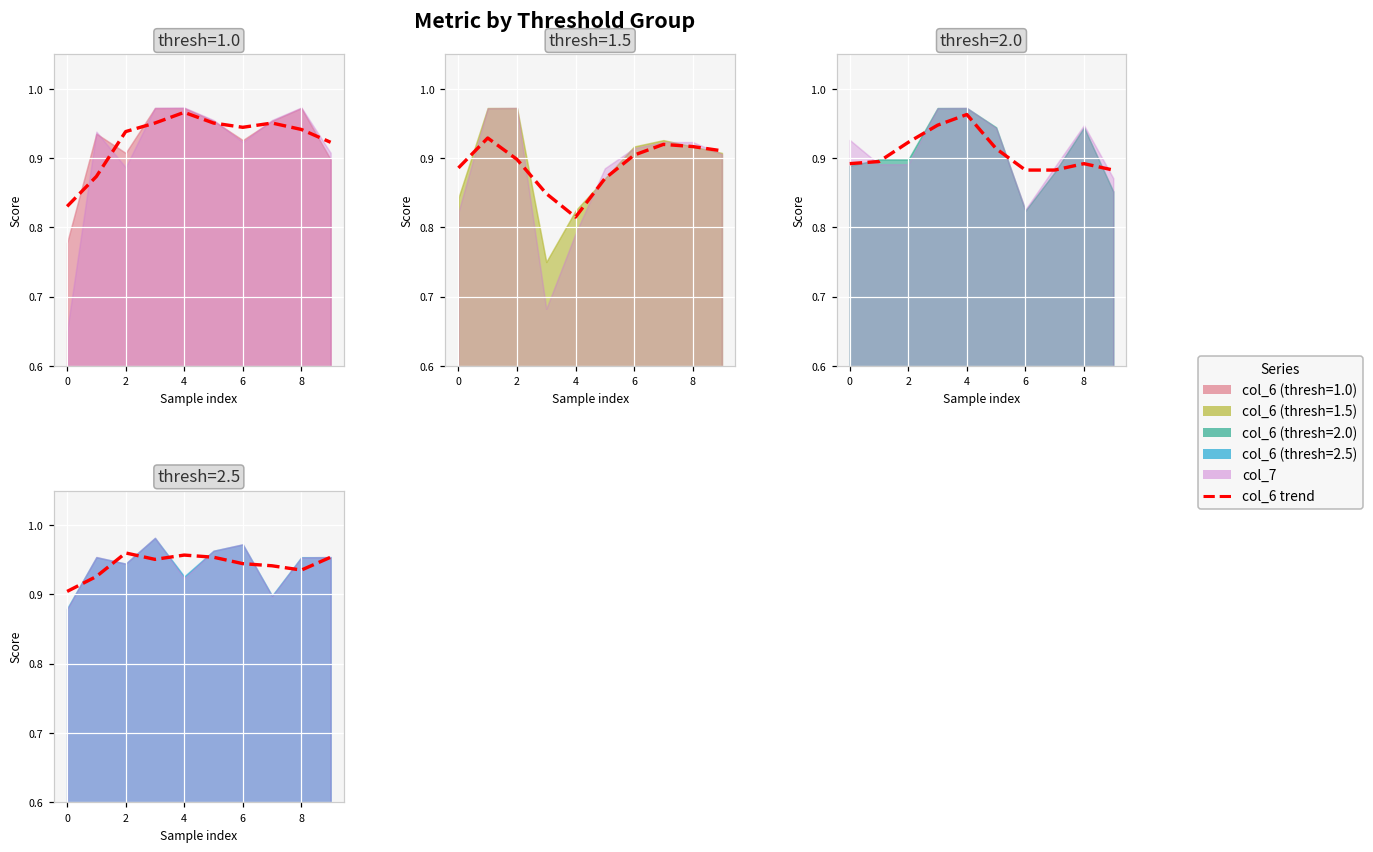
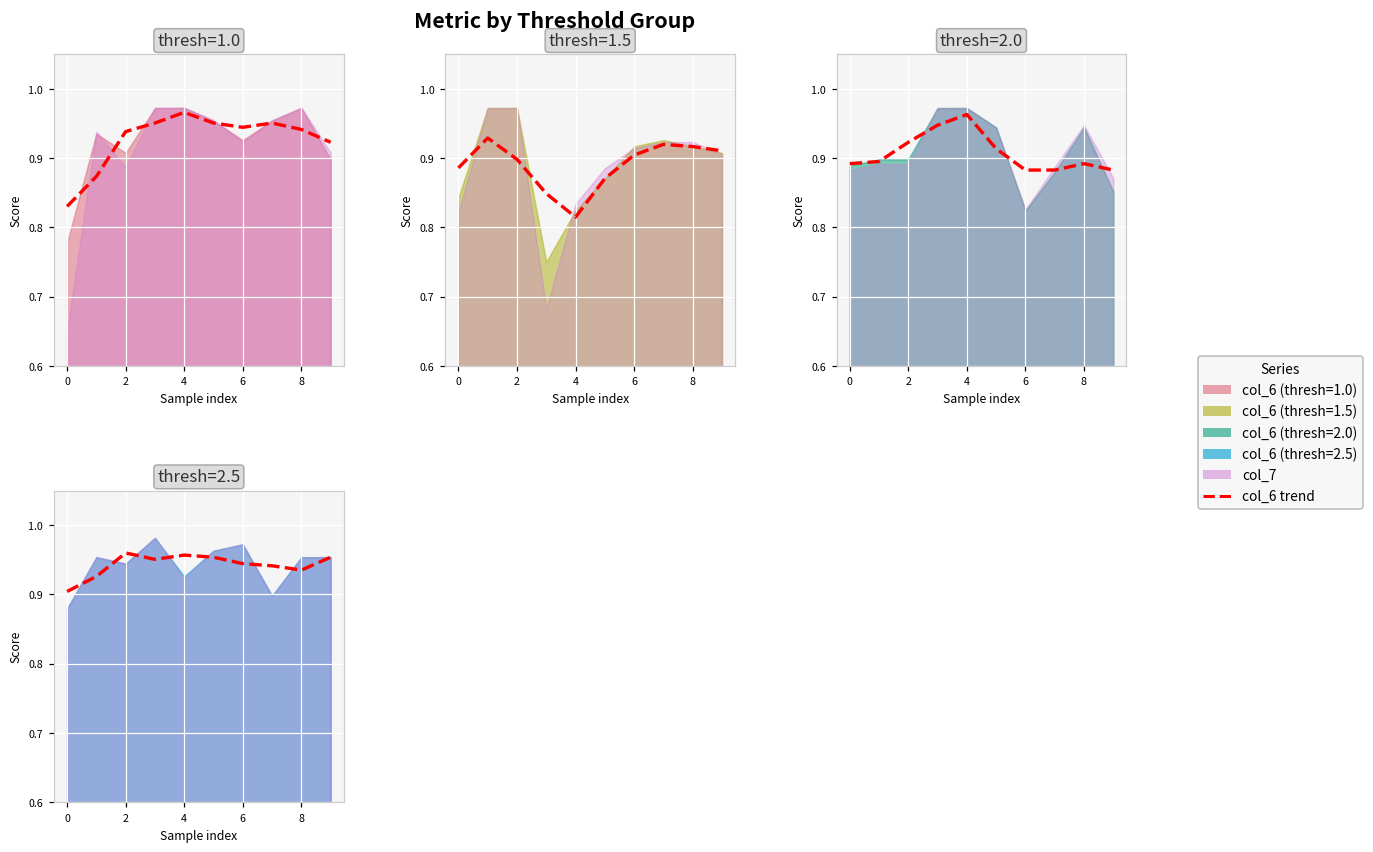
thresh=1.5, col_7, 4: 0.79 -> 0.83
thresh=2.0, col_7, 0: 0.93 -> 0.88
